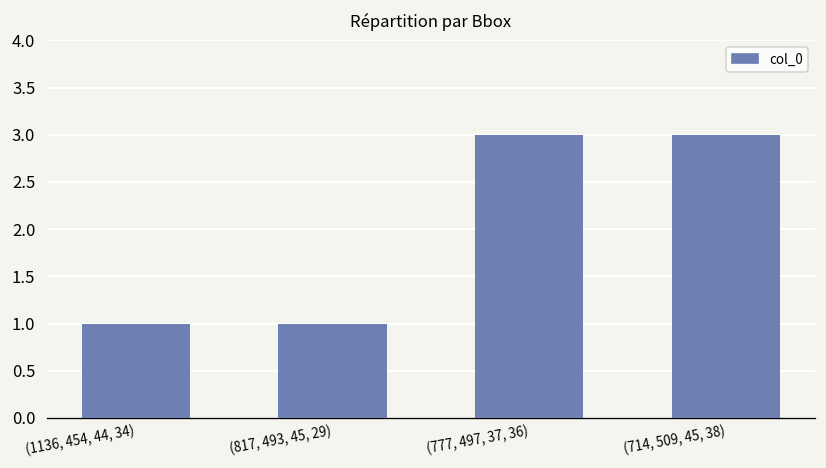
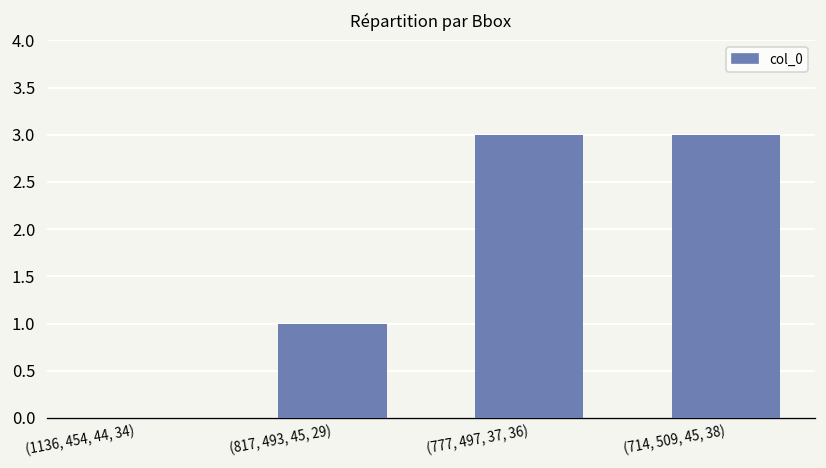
(1136, 454, 44, 34): 1 -> 0
